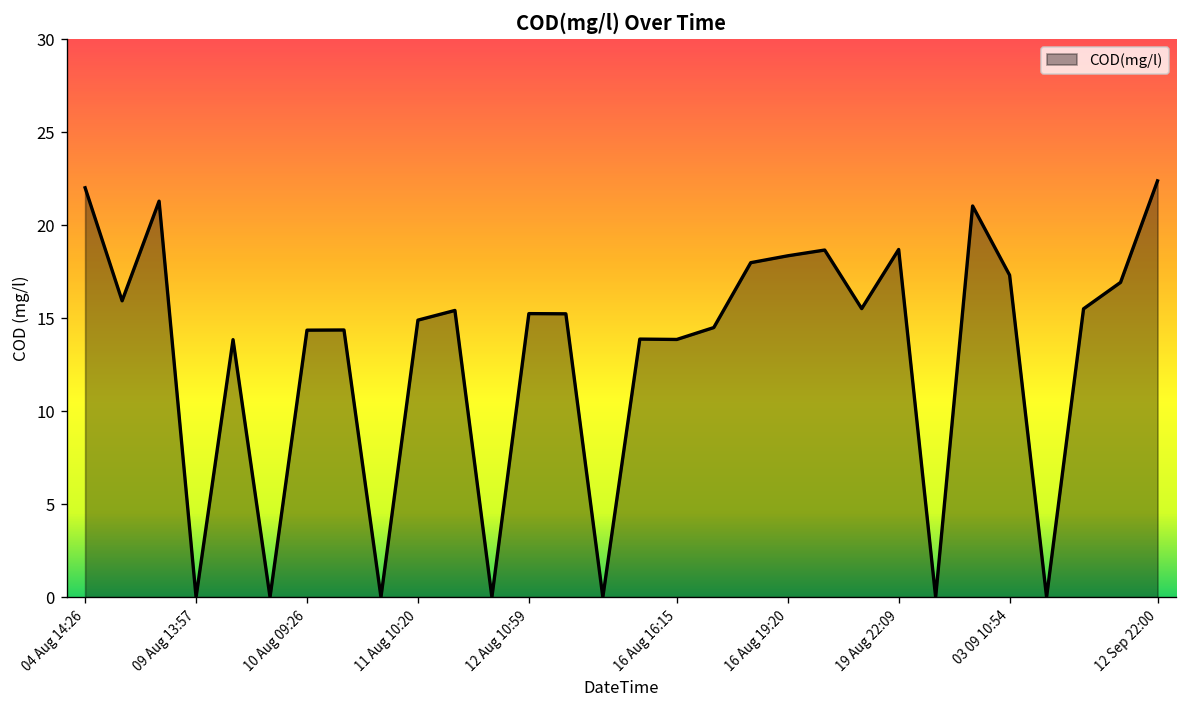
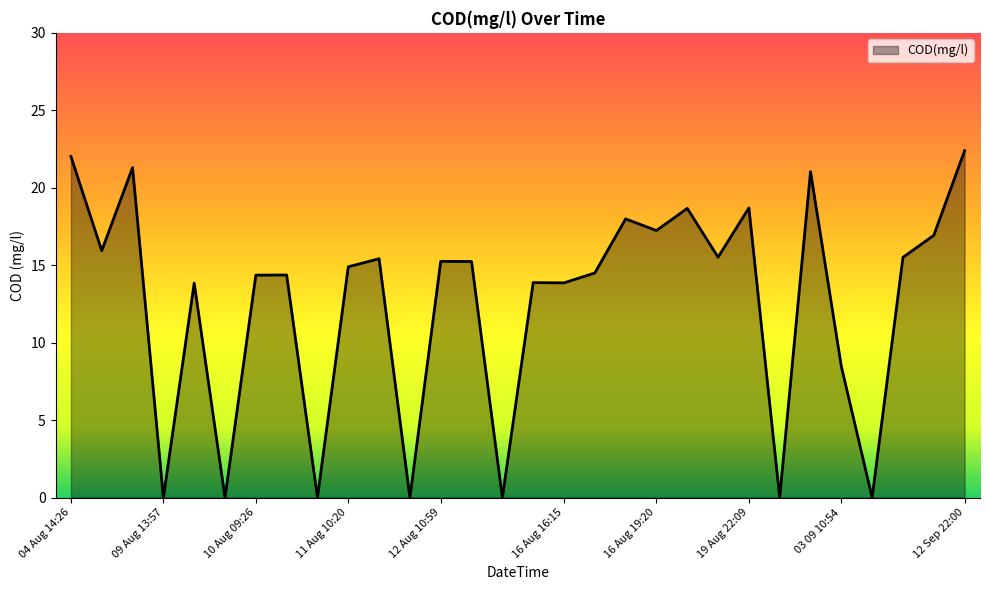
16 Aug 19:20: 18.4 -> 17.2
03 09 10:54: 17.3 -> 8.5
